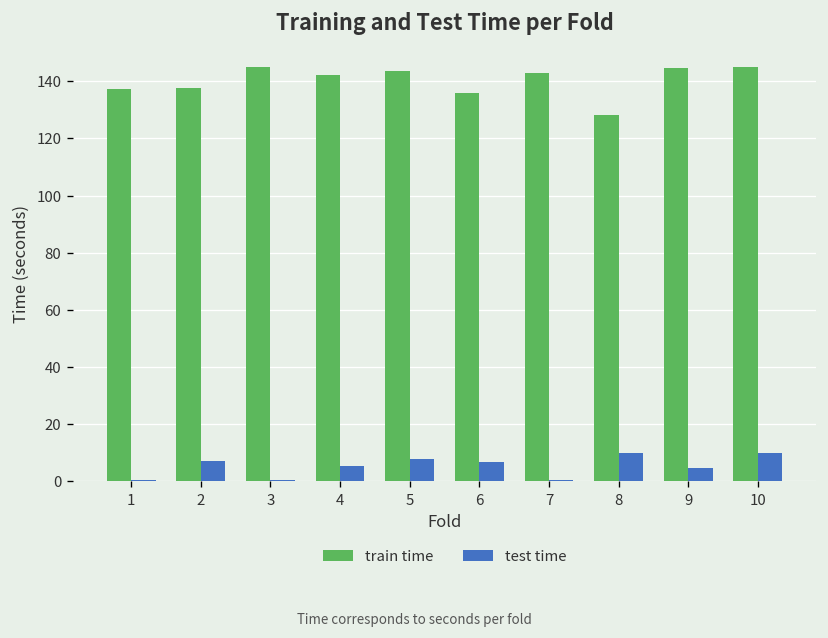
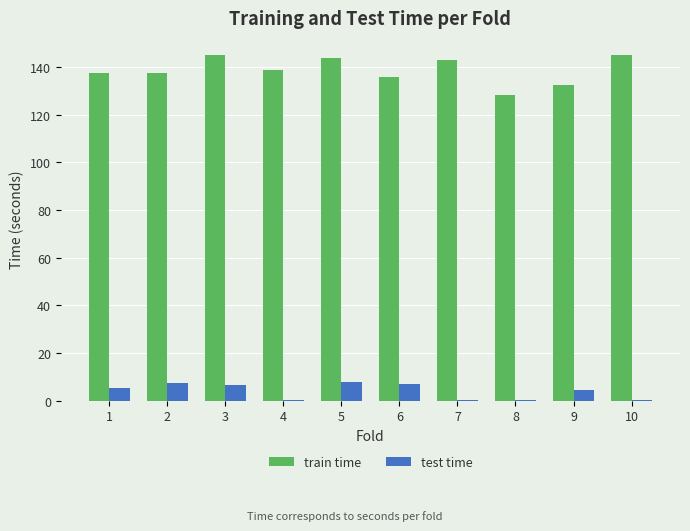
test time, 1: 0 -> 5
test time, 3: 0 -> 7
train time, 4: 142 -> 139
test time, 4: 5 -> 0
test time, 8: 10 -> 0
train time, 9: 145 -> 132
test time, 10: 10 -> 0
